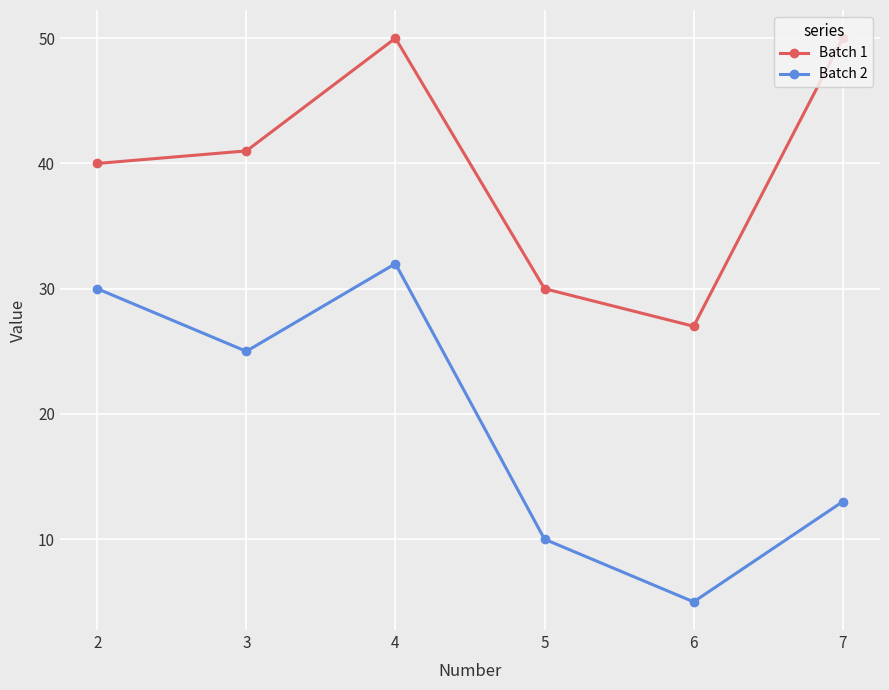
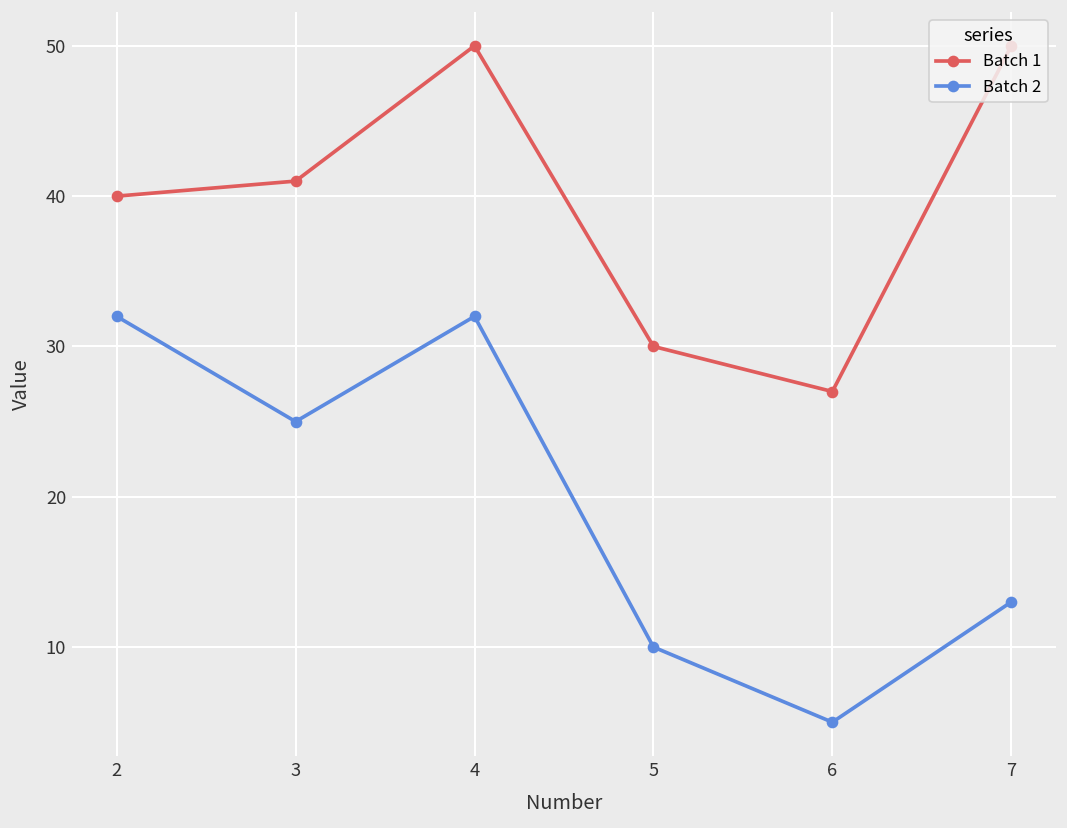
Batch 2, 2: 30 -> 32
